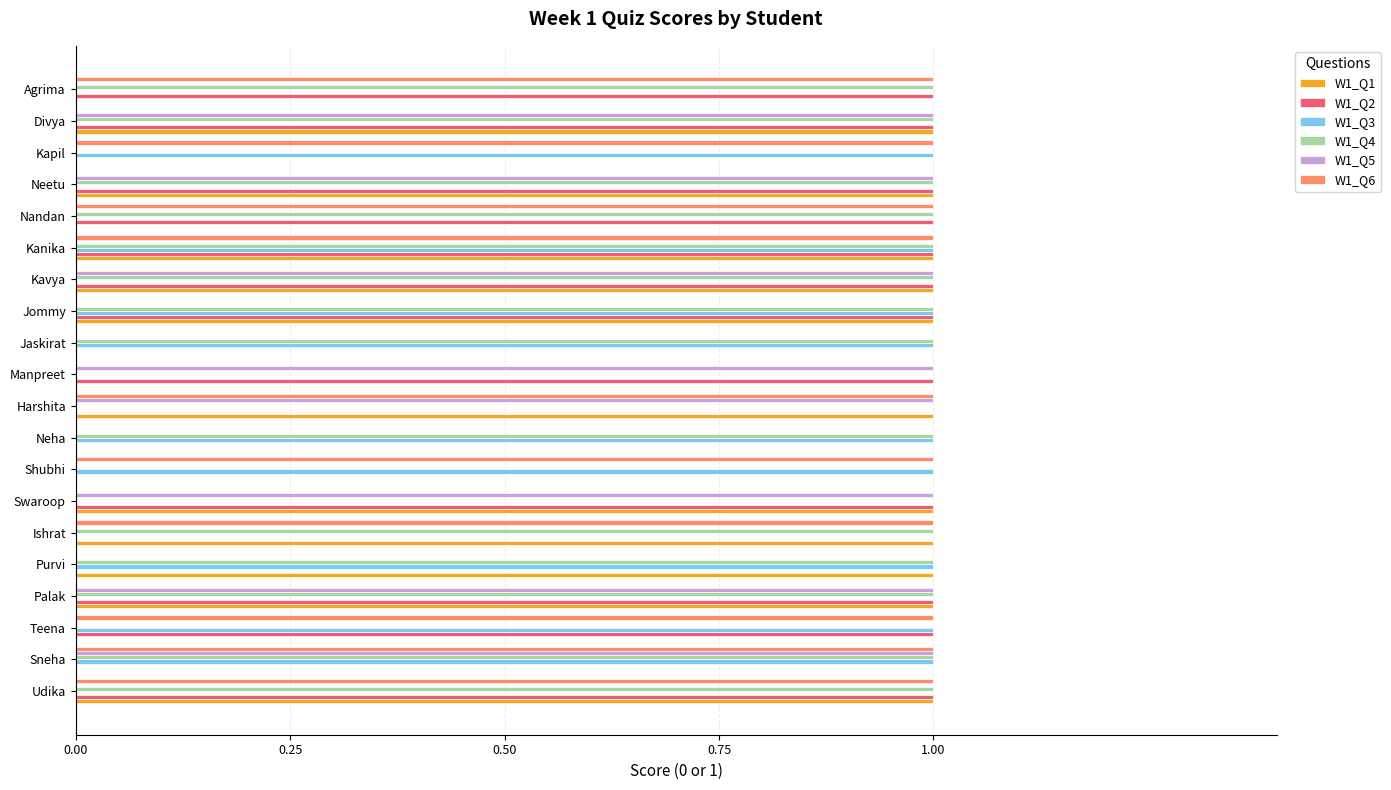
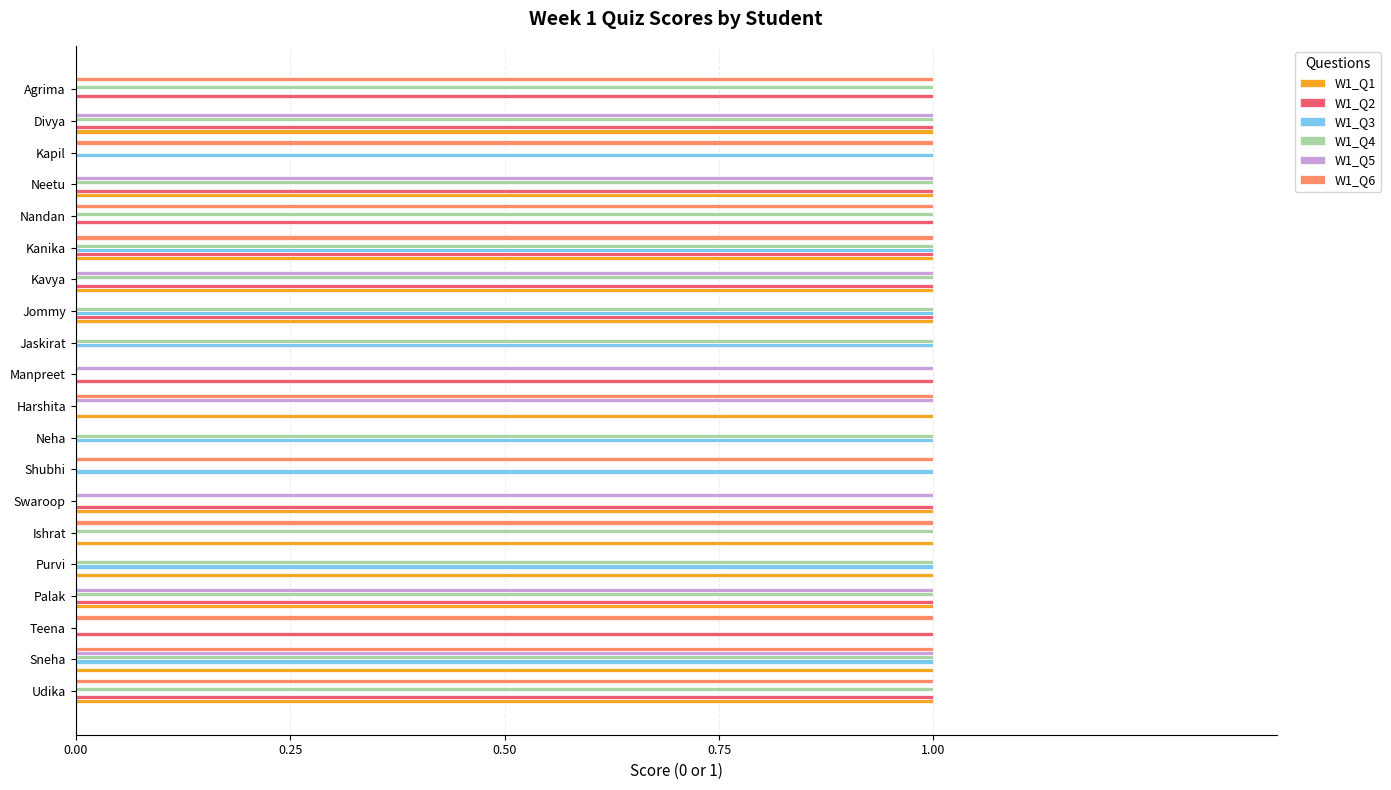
W1_Q3, Teena: 1 -> 0
W1_Q1, Sneha: 0 -> 1
